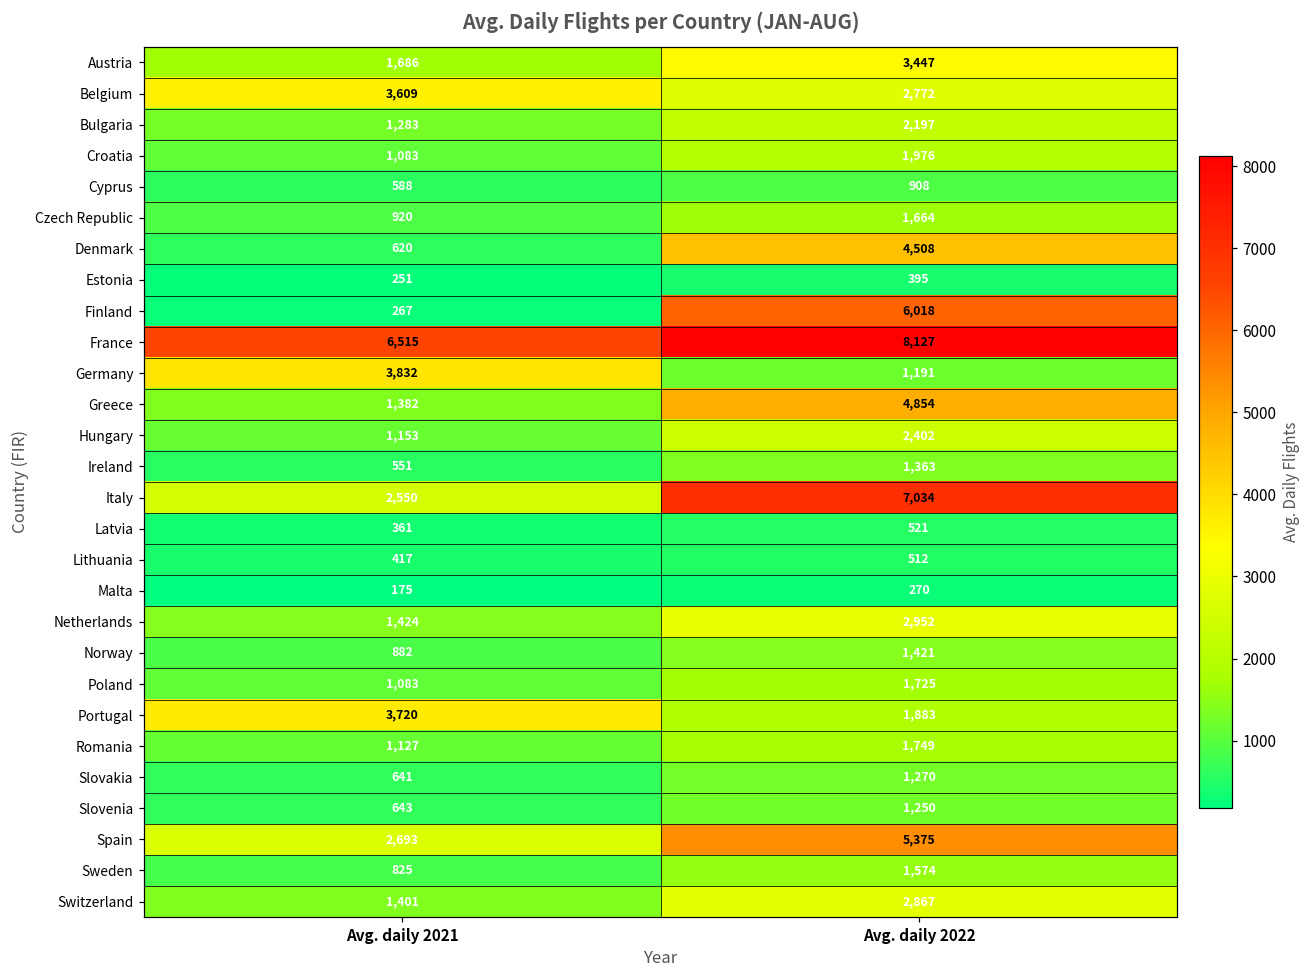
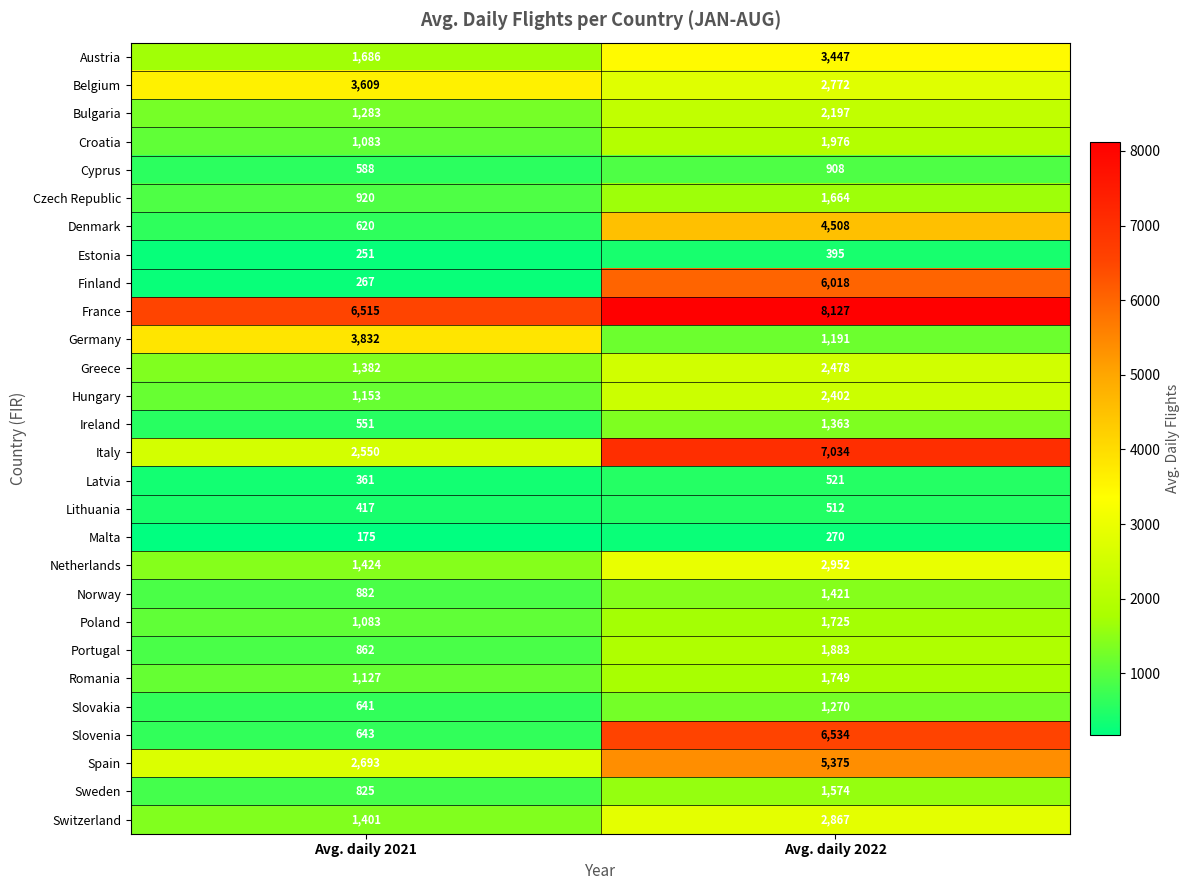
Greece, Avg. daily 2022: 4,854 -> 2,478
Portugal, Avg. daily 2021: 3,720 -> 862
Slovenia, Avg. daily 2022: 1,250 -> 6,534
